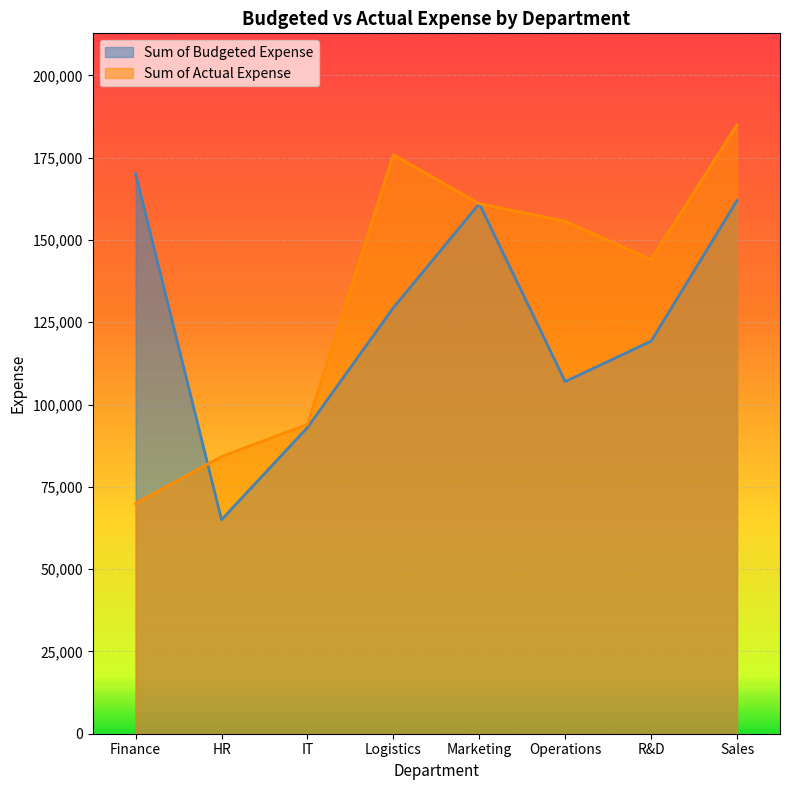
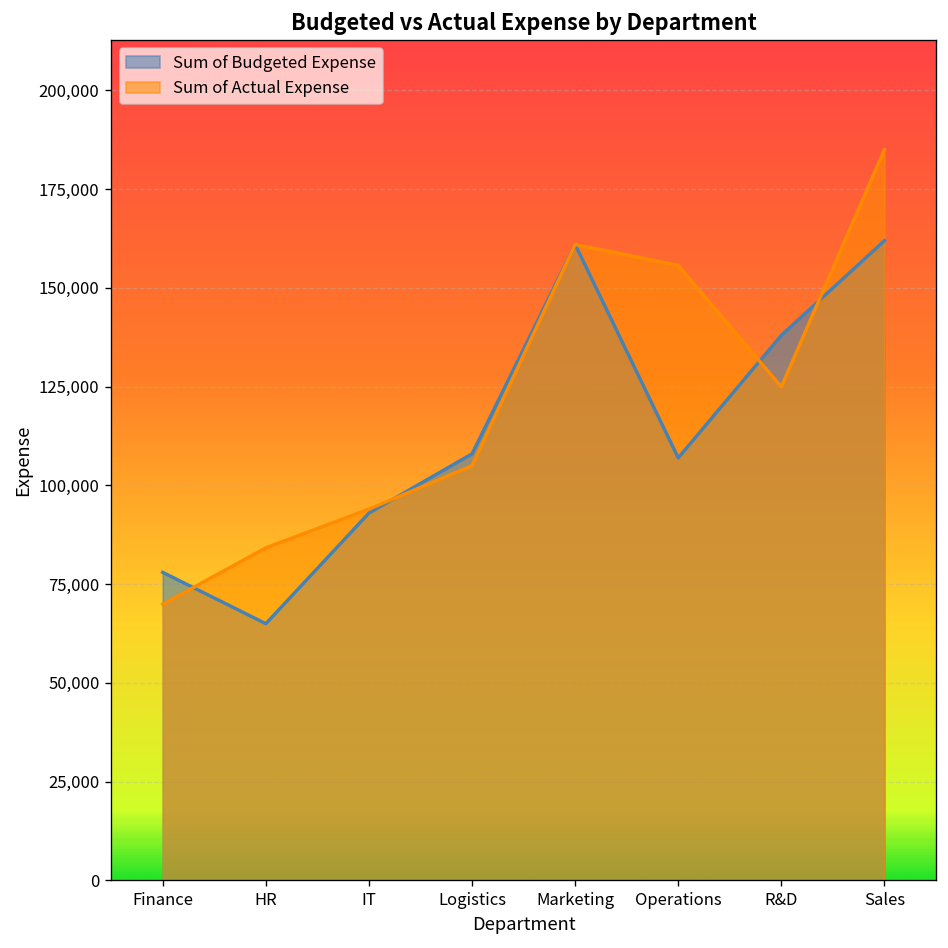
Sum of Budgeted Expense, Finance: 170,000 -> 78,000
Sum of Budgeted Expense, Logistics: 129,000 -> 108,000
Sum of Actual Expense, Logistics: 176,000 -> 105,000
Sum of Budgeted Expense, R&D: 119,000 -> 138,000
Sum of Actual Expense, R&D: 144,000 -> 125,000
